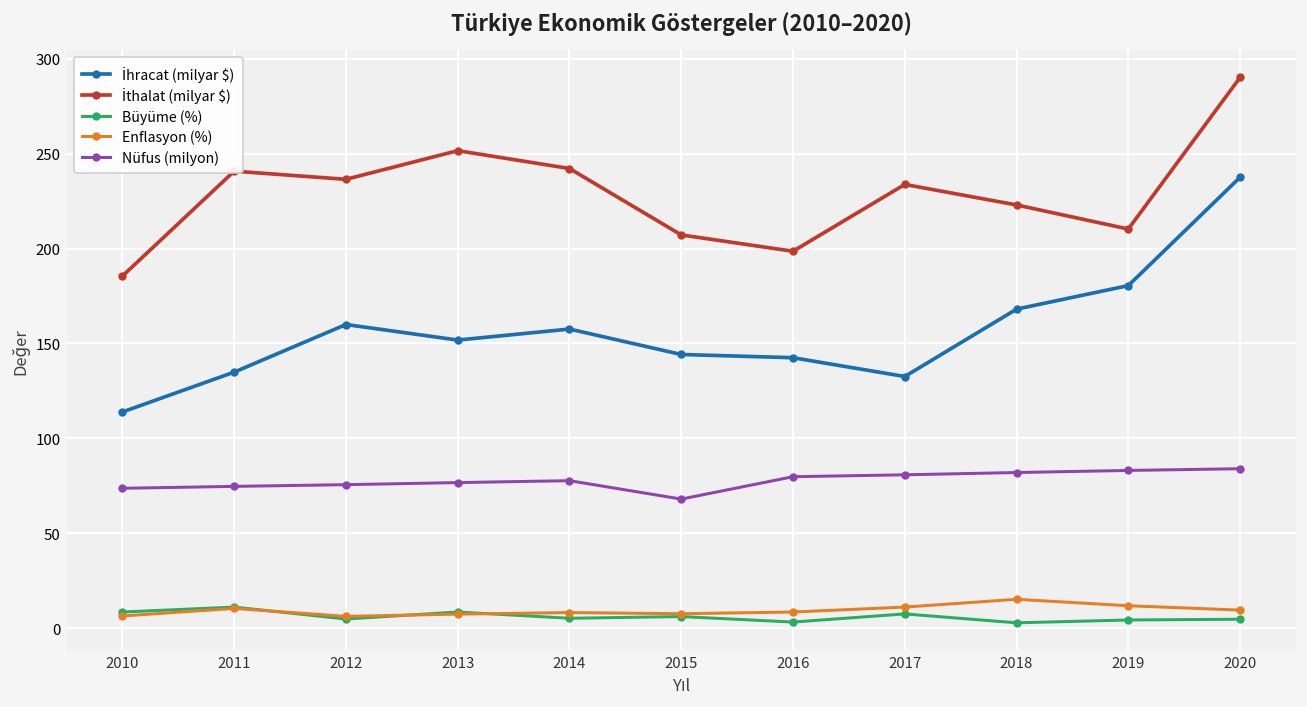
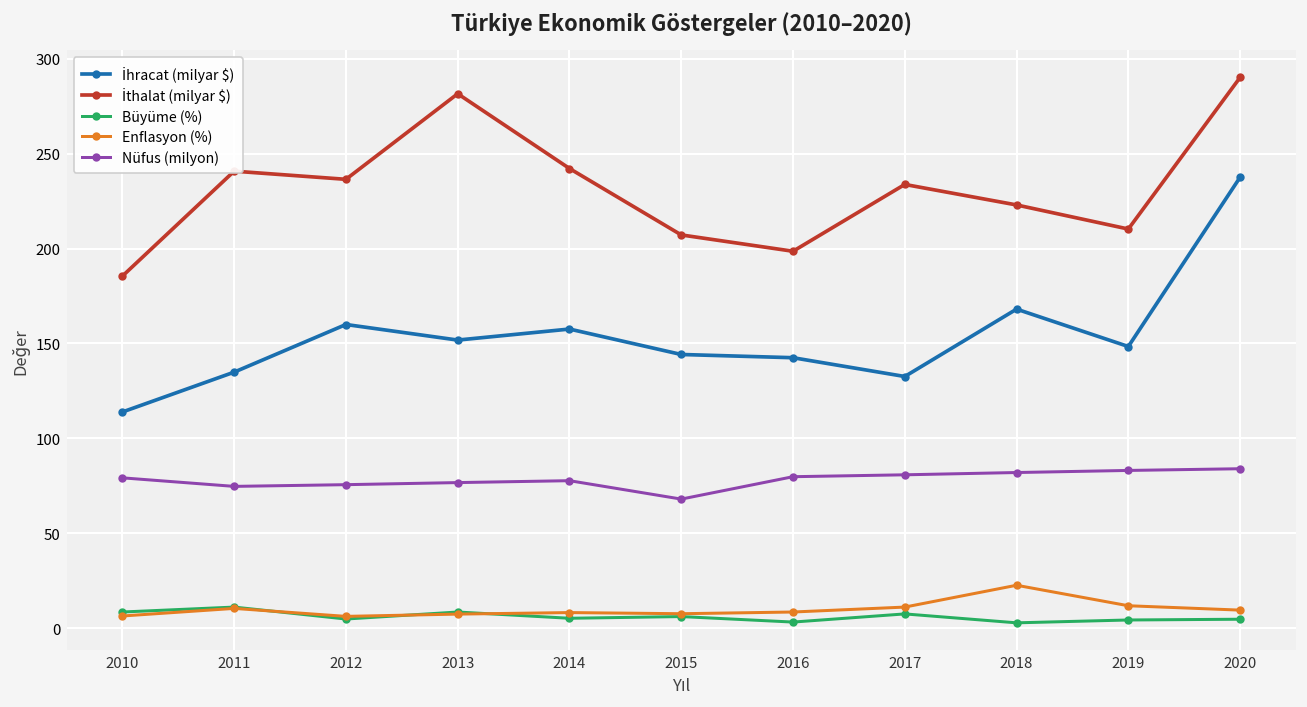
Nüfus (milyon), 2010: 74 -> 79
İthalat (milyar $), 2013: 252 -> 282
Enflasyon (%), 2018: 15 -> 23
İhracat (milyar $), 2019: 181 -> 148
